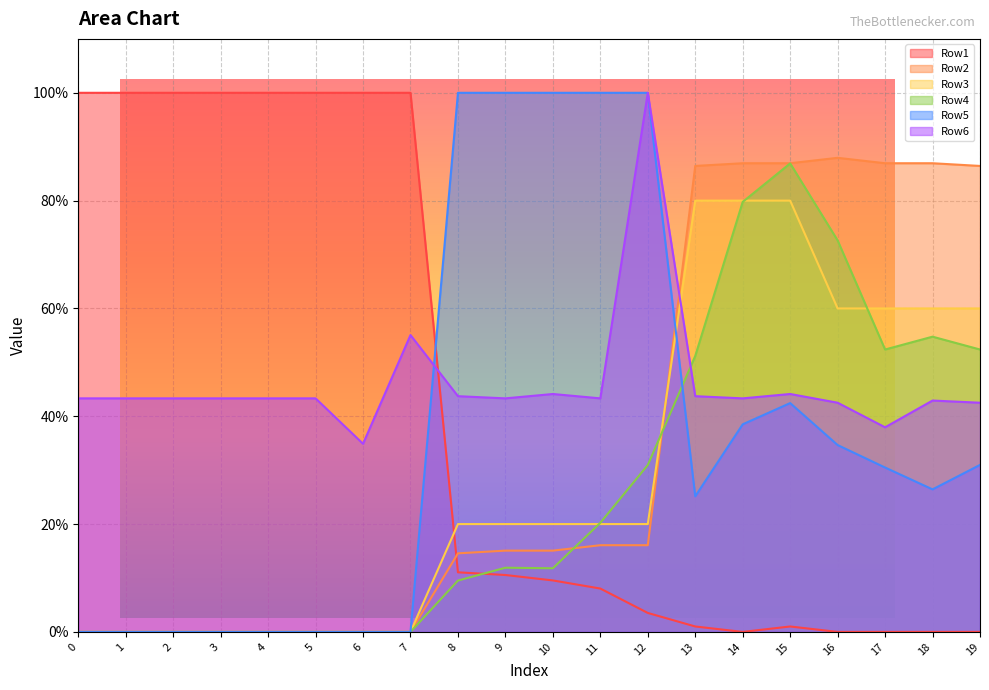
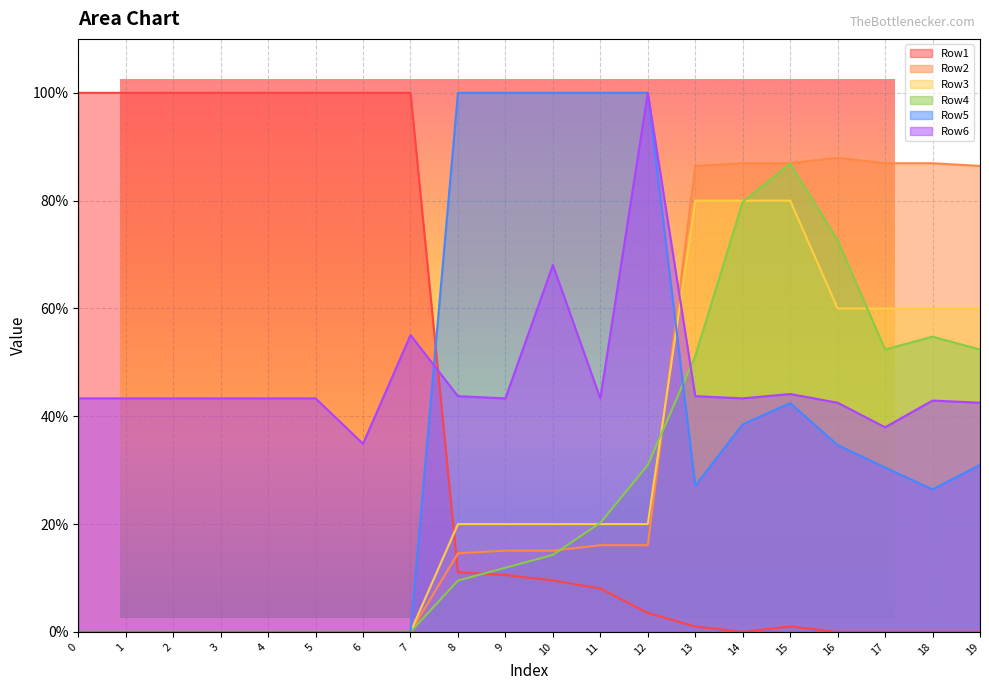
Area Chart, Row4, 10: 12% -> 14%
Area Chart, Row6, 10: 44% -> 68%
Area Chart, Row5, 13: 25% -> 27%
